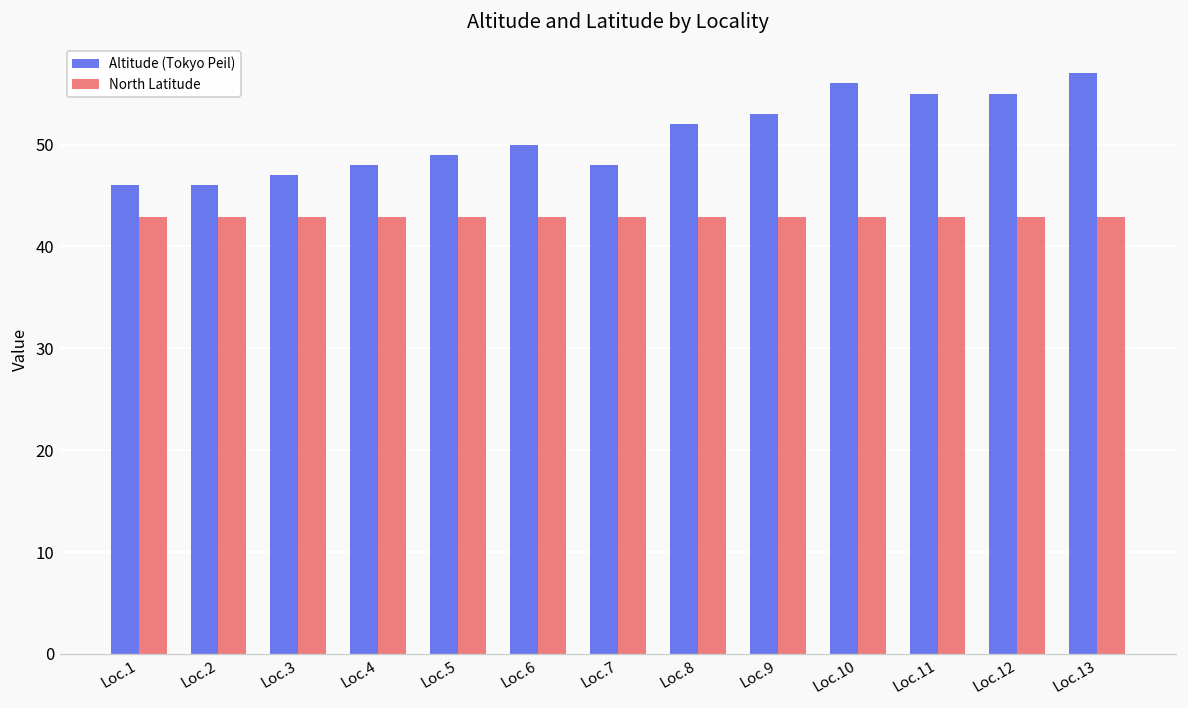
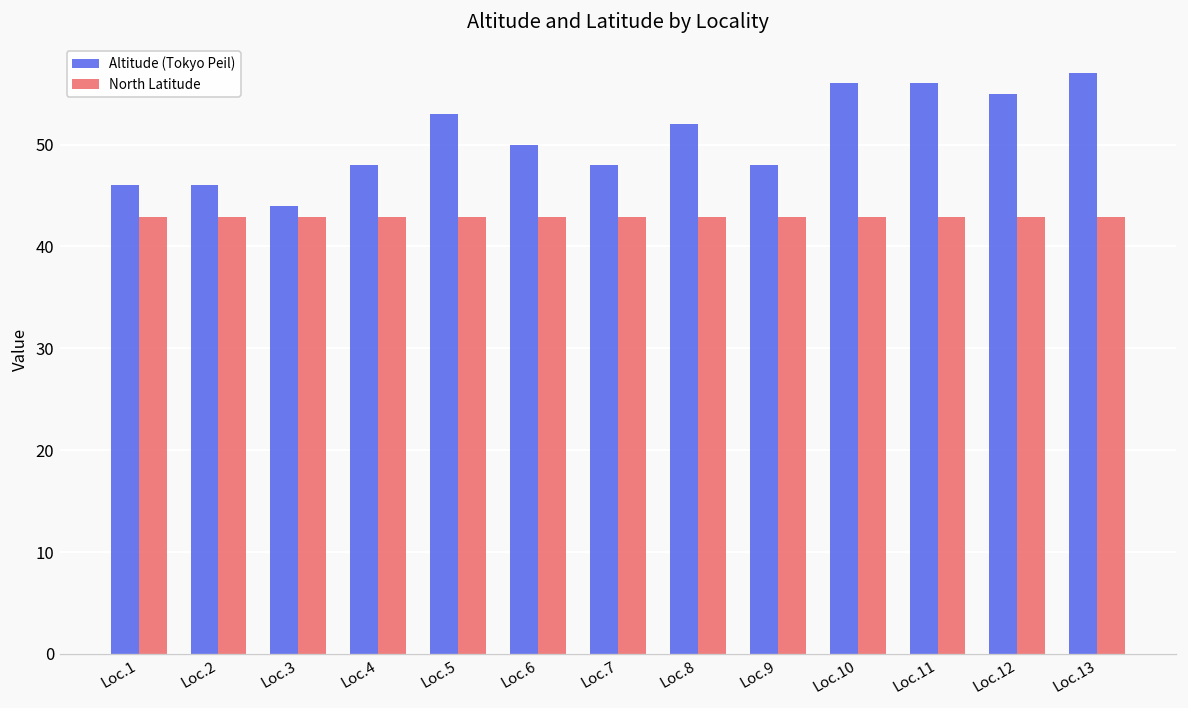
Altitude (Tokyo Peil), Loc.3: 47 -> 44
Altitude (Tokyo Peil), Loc.5: 49 -> 53
Altitude (Tokyo Peil), Loc.9: 53 -> 48
Altitude (Tokyo Peil), Loc.11: 55 -> 56
